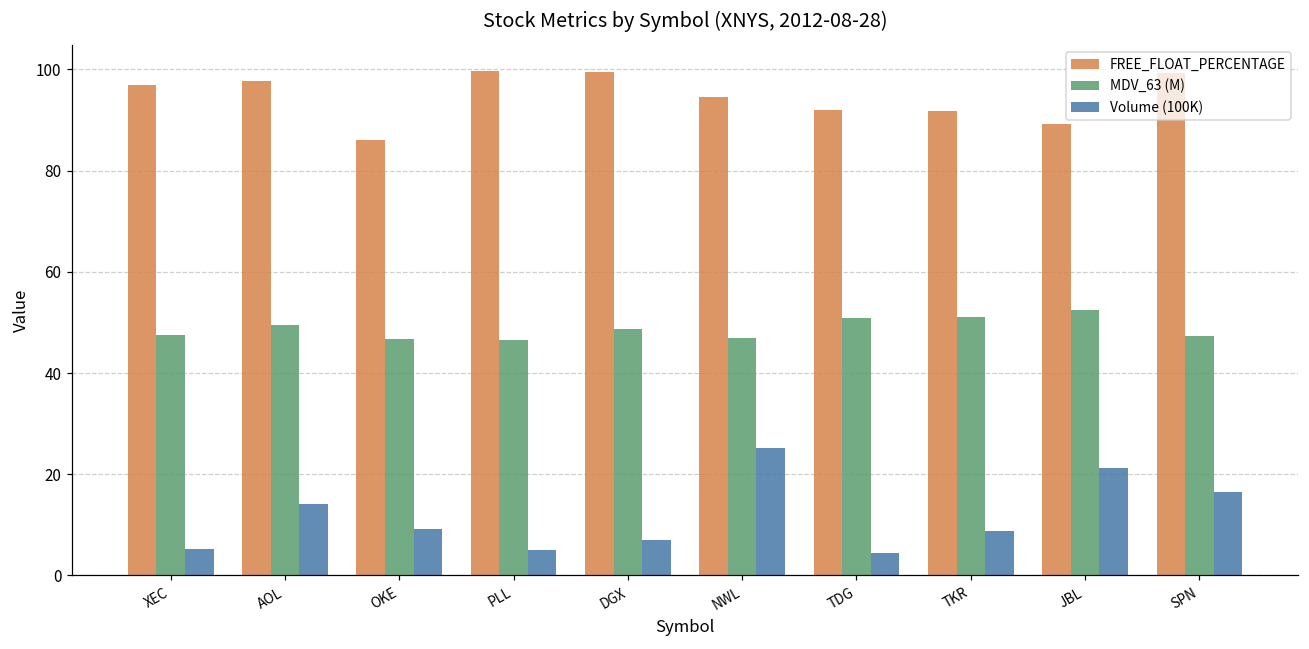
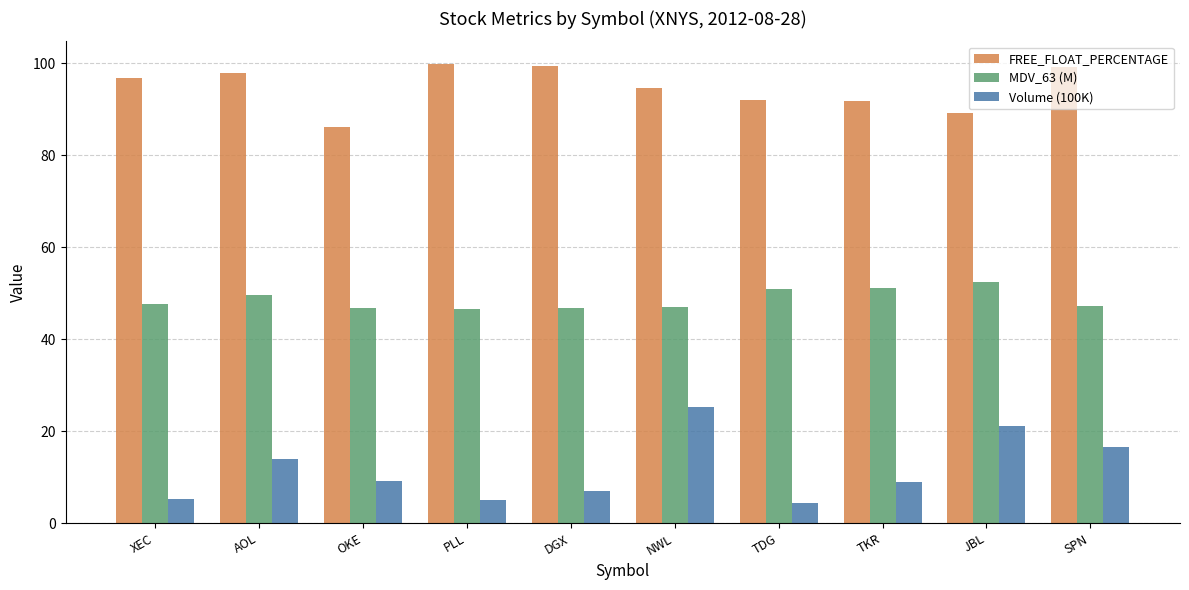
MDV_63 (M), DGX: 49 -> 47
